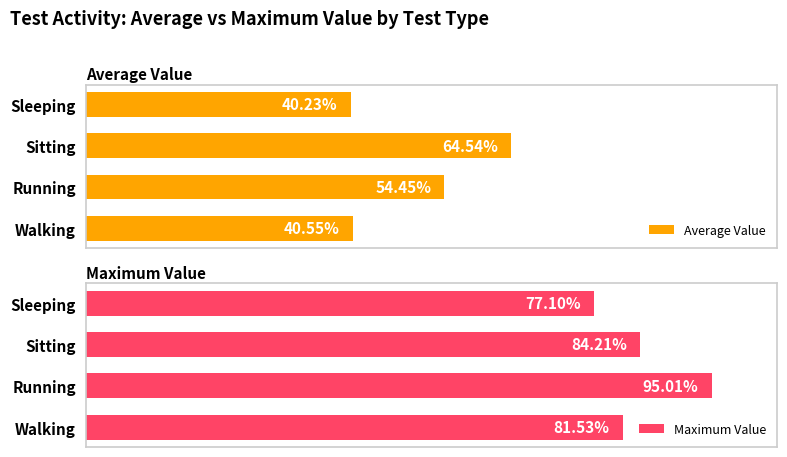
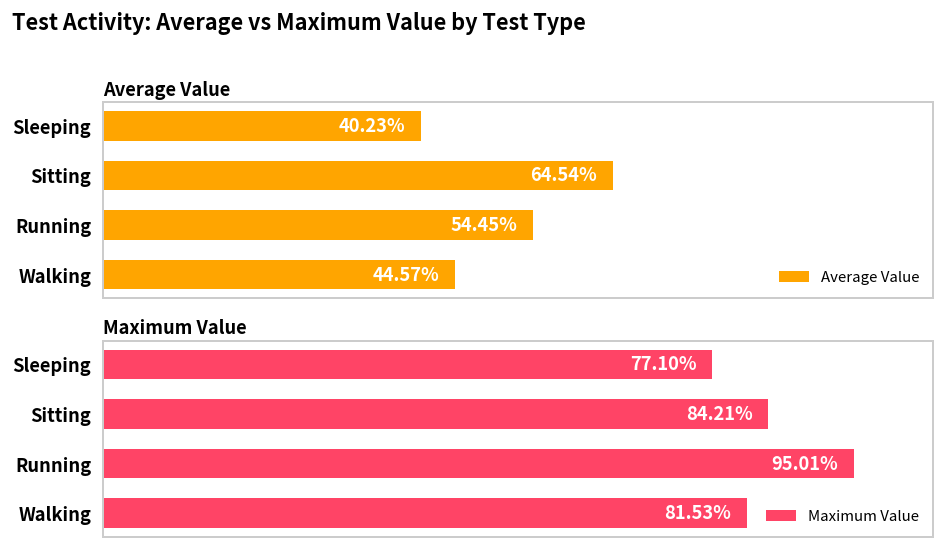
Average Value, Walking: 40.55% -> 44.57%
